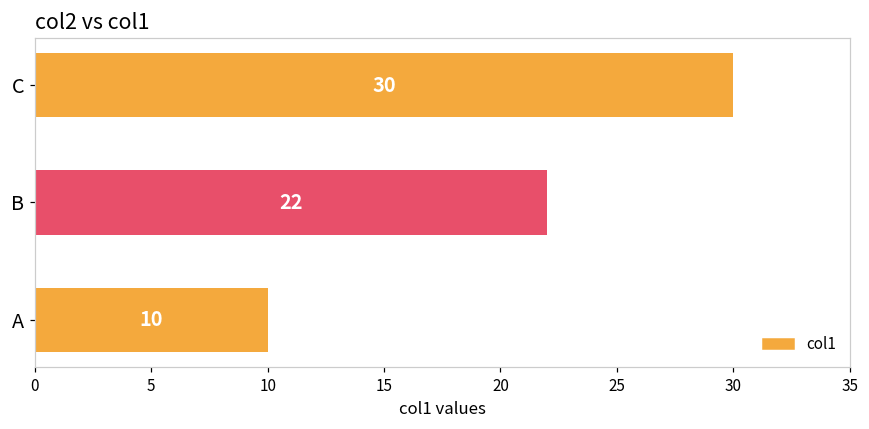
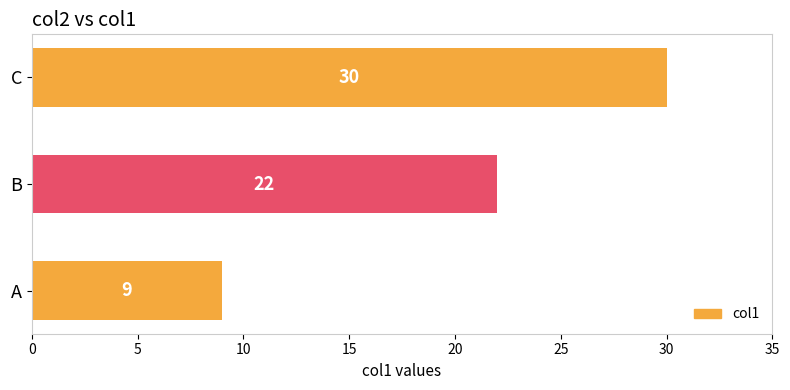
A: 10 -> 9
